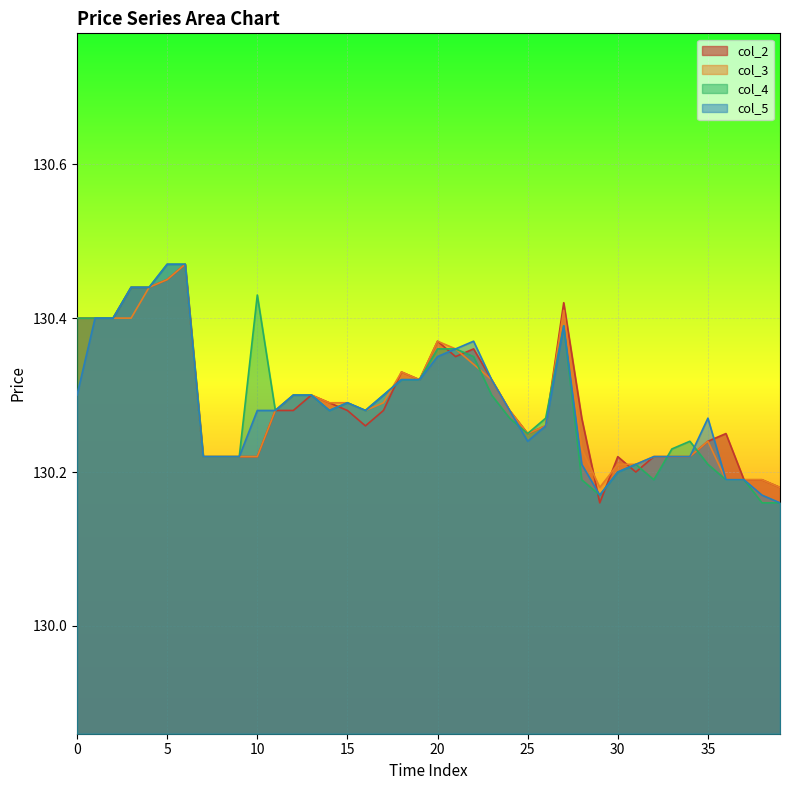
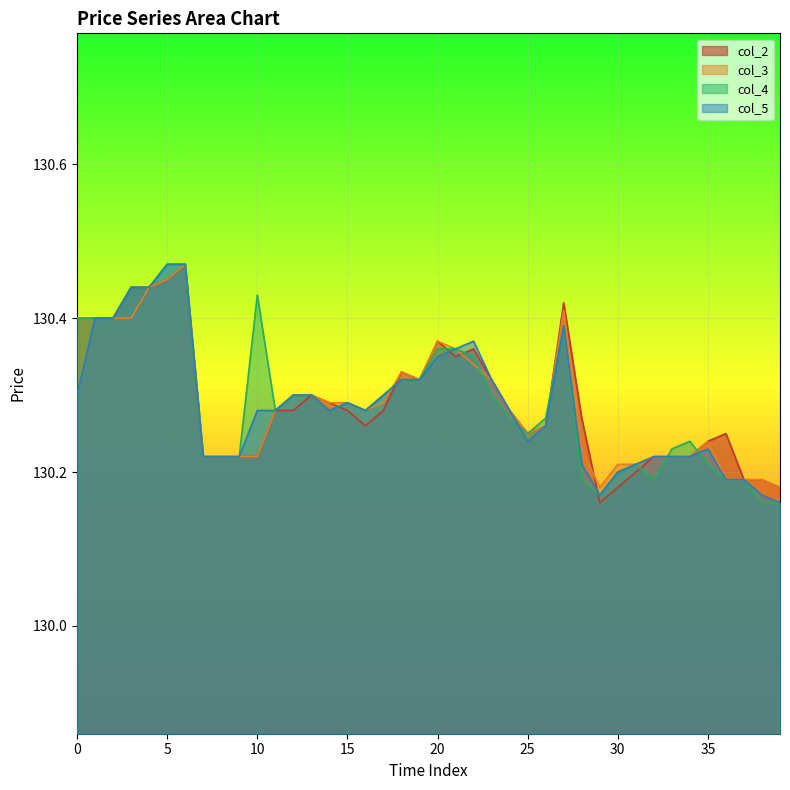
col_2, 30: 130.22 -> 130.18
col_5, 35: 130.27 -> 130.23
